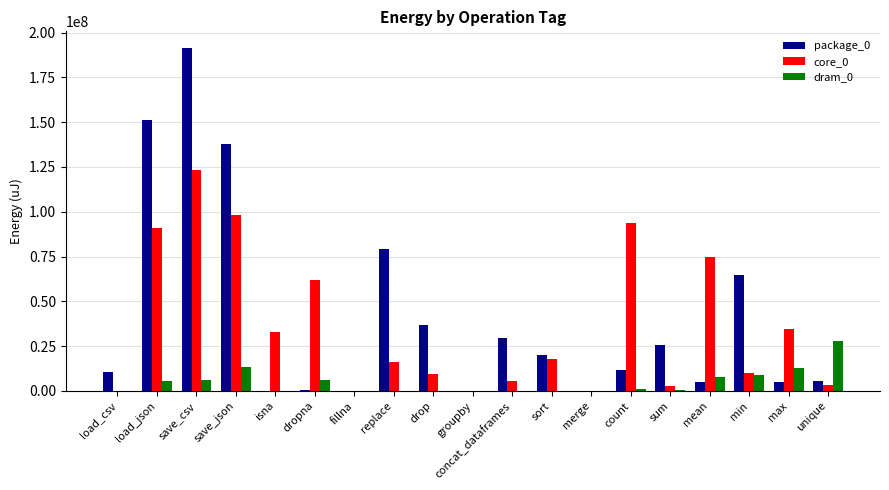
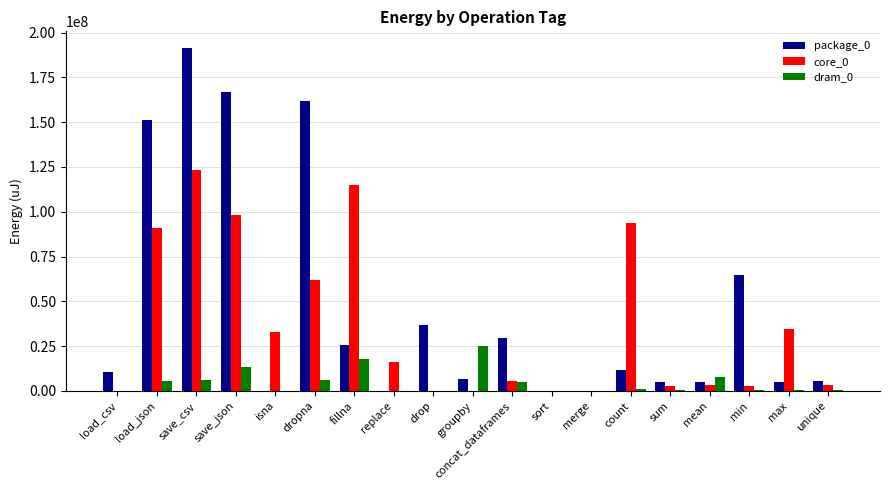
package_0, save_json: 138000000 -> 167000000
package_0, dropna: 0 -> 162000000
package_0, fillna: 0 -> 26000000
core_0, fillna: 0 -> 115000000
dram_0, fillna: 0 -> 18000000
package_0, replace: 79000000 -> 0
core_0, drop: 9000000 -> 0
package_0, groupby: 0 -> 7000000
dram_0, groupby: 0 -> 25000000
dram_0, concat_dataframes: 0 -> 5000000
package_0, sort: 20000000 -> 0
core_0, sort: 18000000 -> 0
package_0, sum: 26000000 -> 5000000
core_0, mean: 75000000 -> 3000000
core_0, min: 10000000 -> 3000000
dram_0, min: 9000000 -> 1000000
dram_0, max: 13000000 -> 1000000
dram_0, unique: 28000000 -> 1000000
